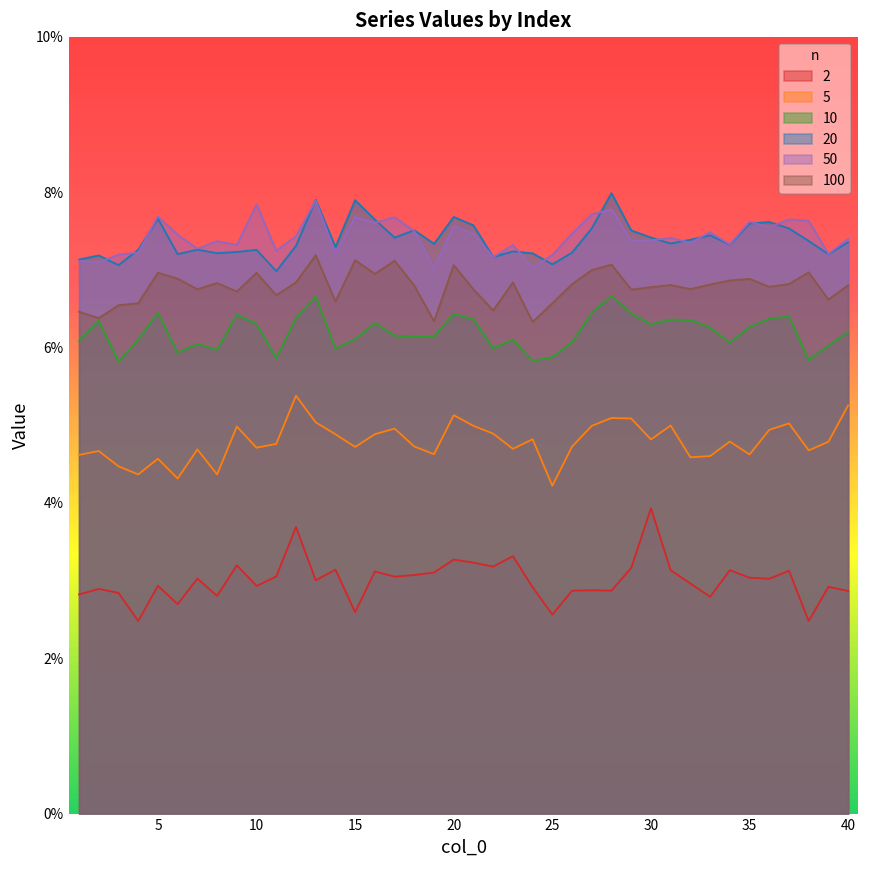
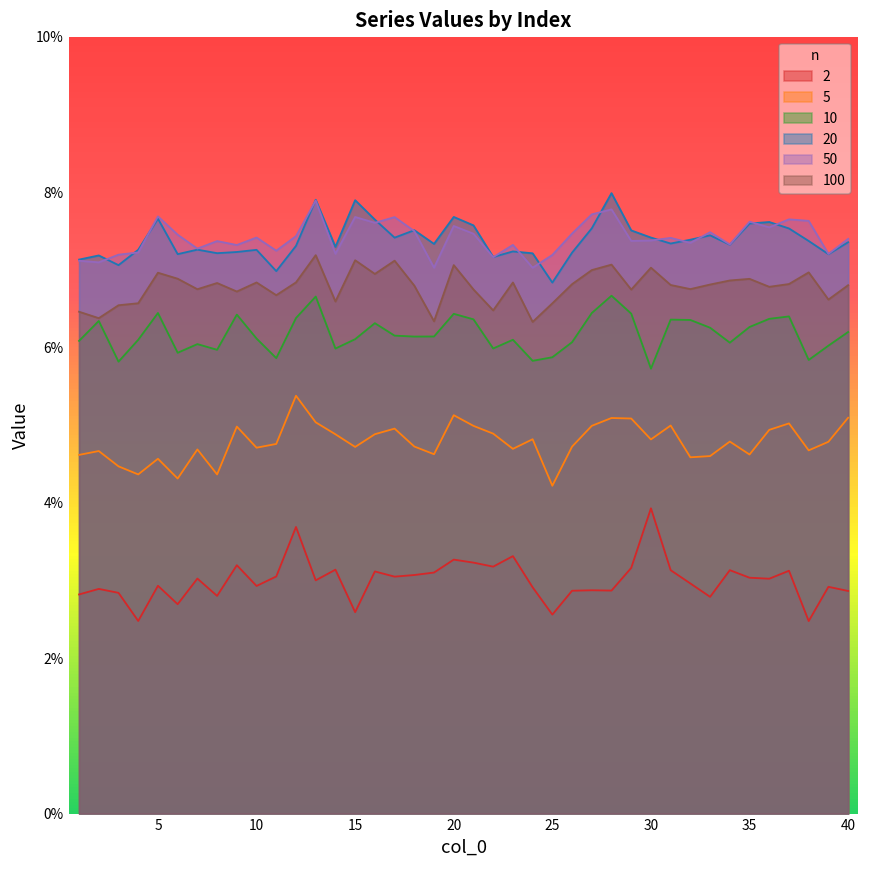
10, 10: 6.3% -> 6.1%
50, 10: 7.8% -> 7.4%
100, 10: 7.0% -> 6.8%
20, 25: 7.1% -> 6.8%
10, 30: 6.3% -> 5.7%
100, 30: 6.8% -> 7.0%
5, 40: 5.3% -> 5.1%
